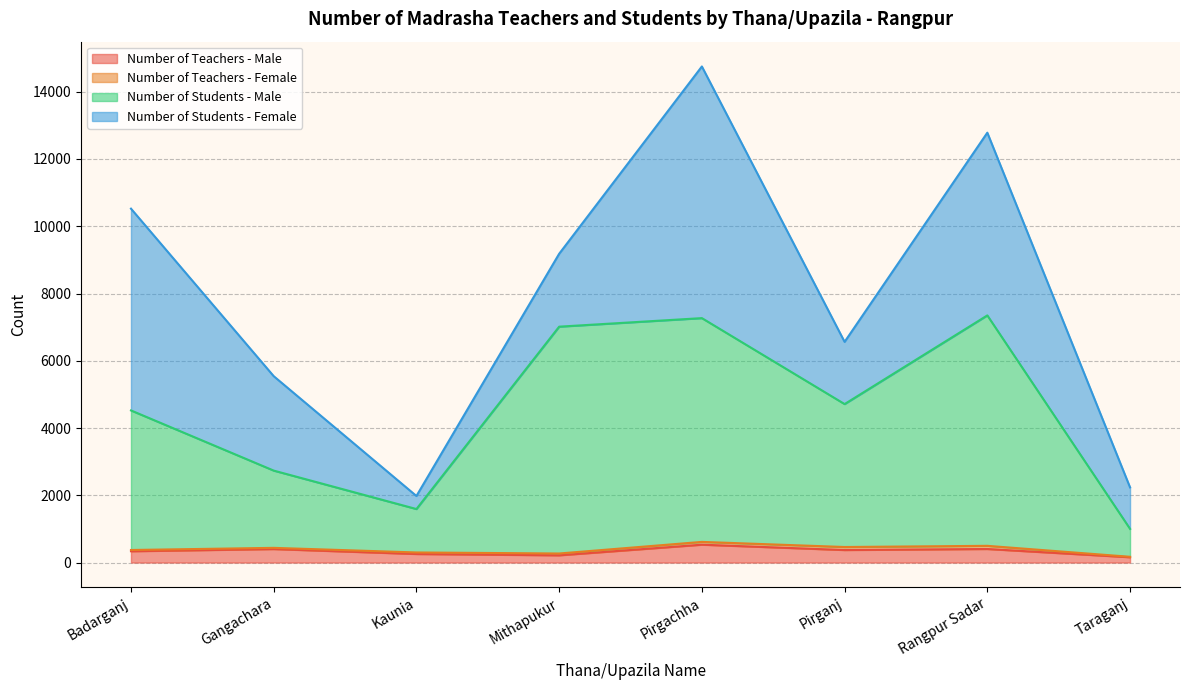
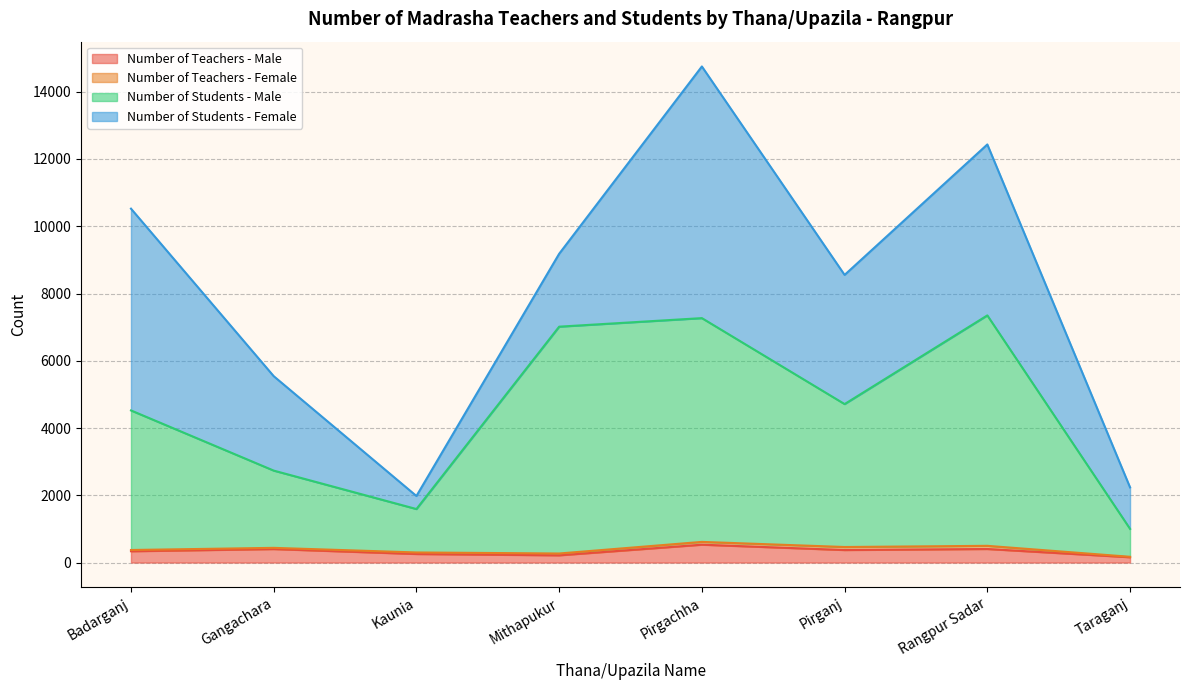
Number of Students - Female, Pirganj: 1900 -> 3800
Number of Students - Female, Rangpur Sadar: 5400 -> 5100
